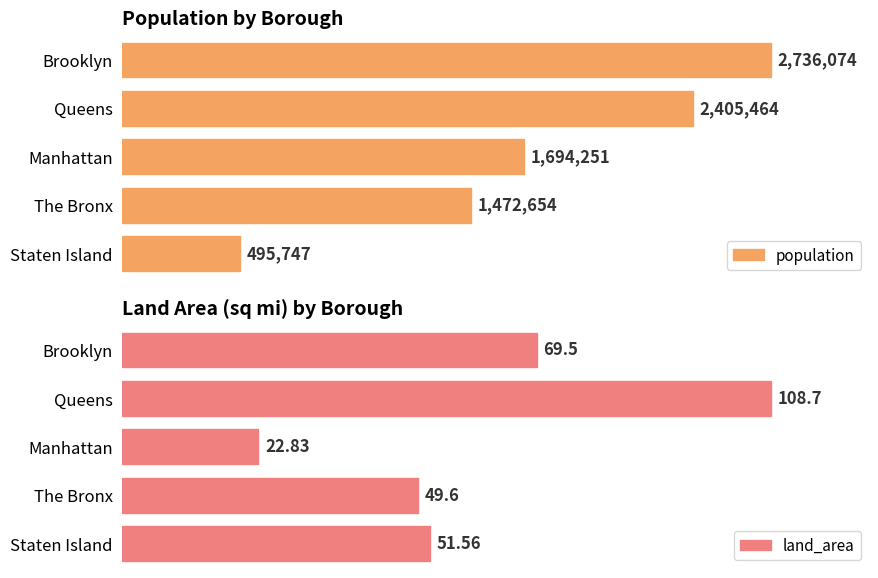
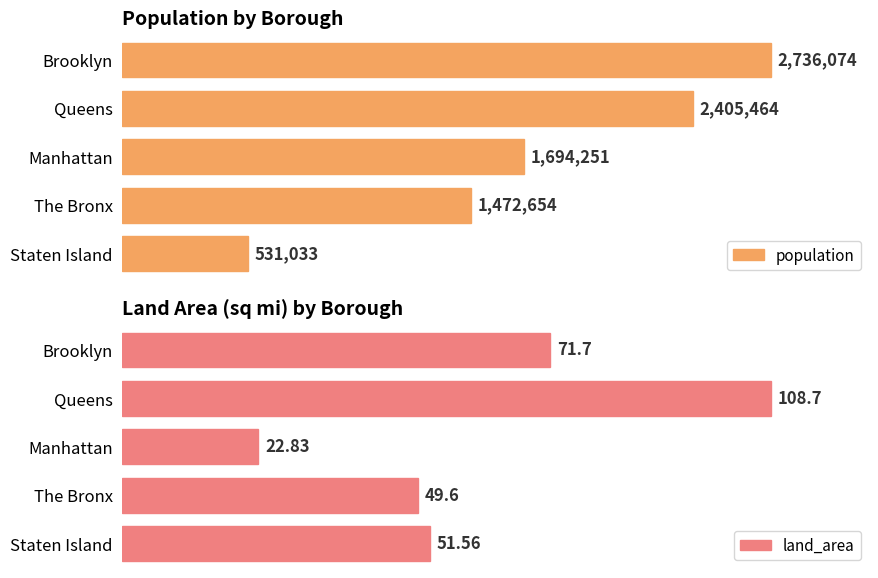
Population by Borough, Staten Island: 495,747 -> 531,033
Land Area (sq mi) by Borough, Brooklyn: 69.5 -> 71.7
